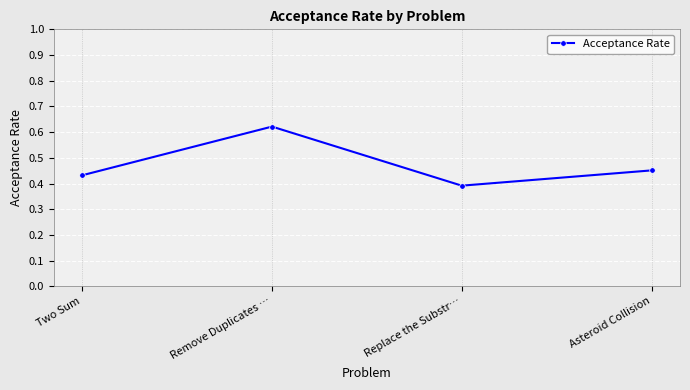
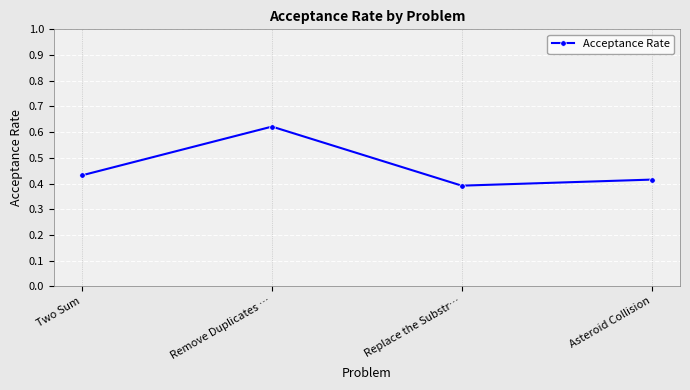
Asteroid Collision: 0.45 -> 0.42
